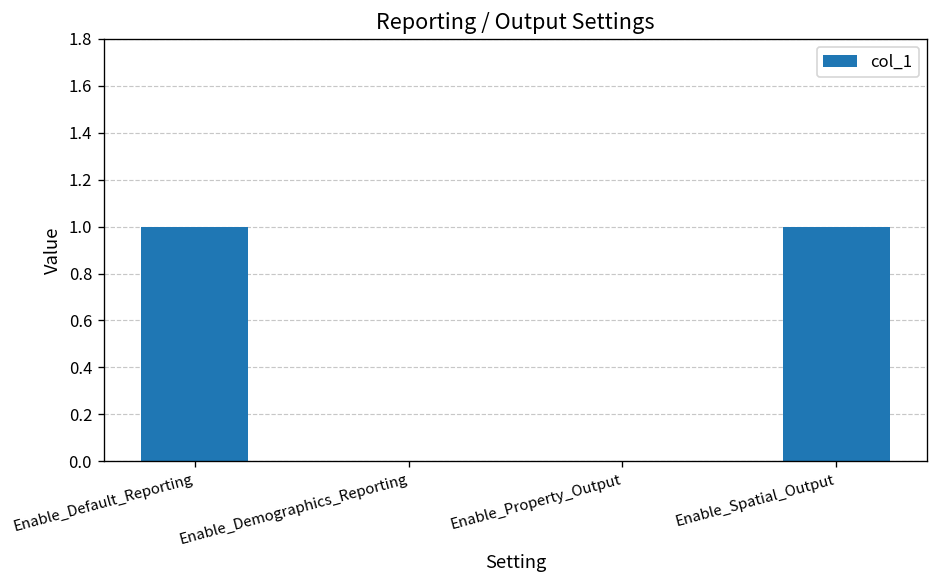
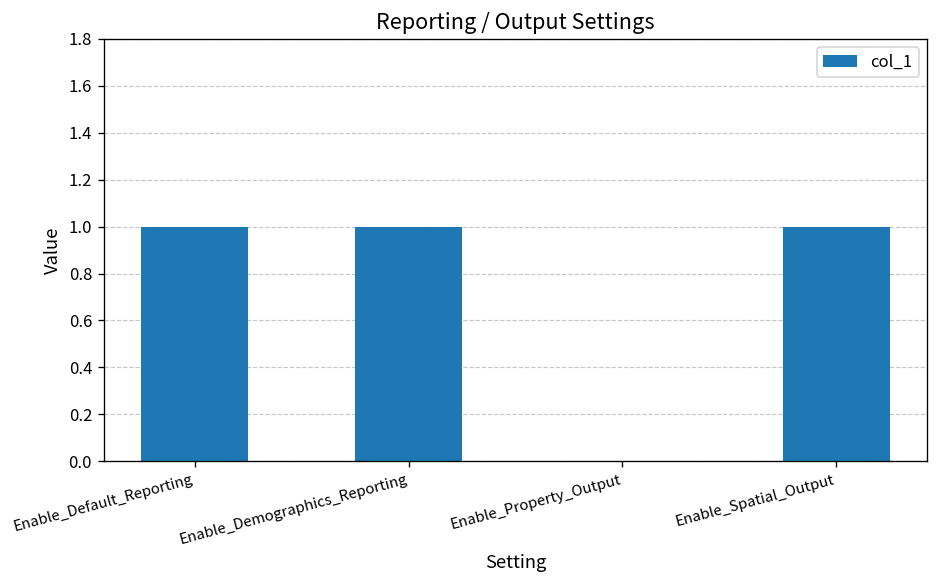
Enable_Demographics_Reporting: 0 -> 1
